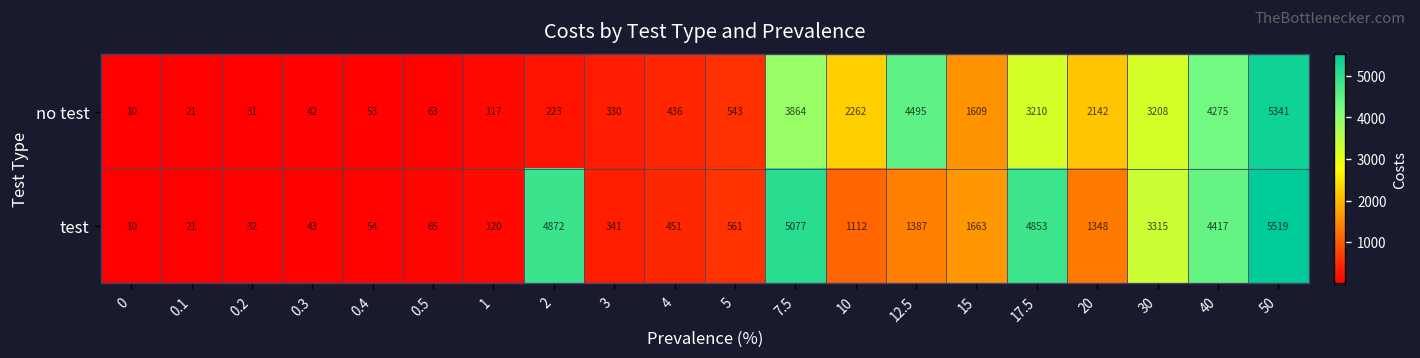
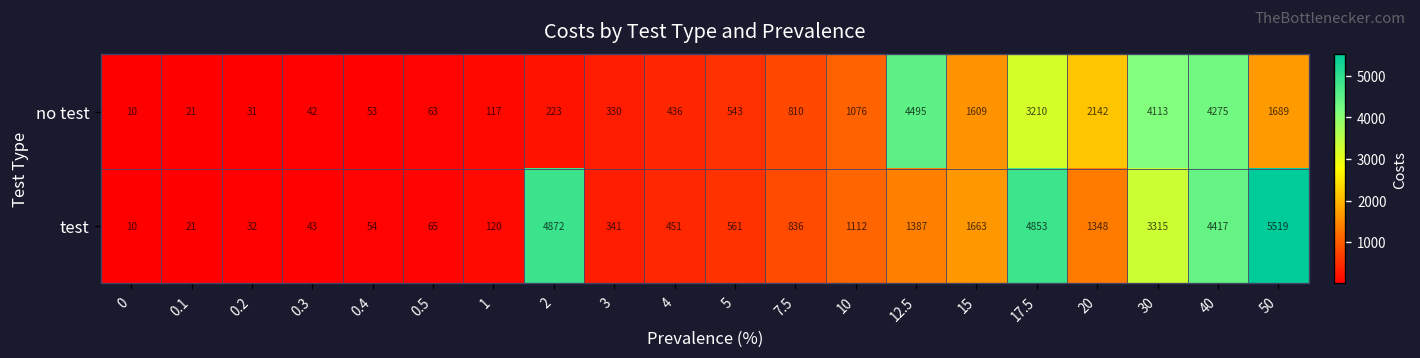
no test, 7.5: 3864 -> 810
no test, 10: 2262 -> 1076
no test, 30: 3208 -> 4113
no test, 50: 5341 -> 1689
test, 7.5: 5077 -> 836
